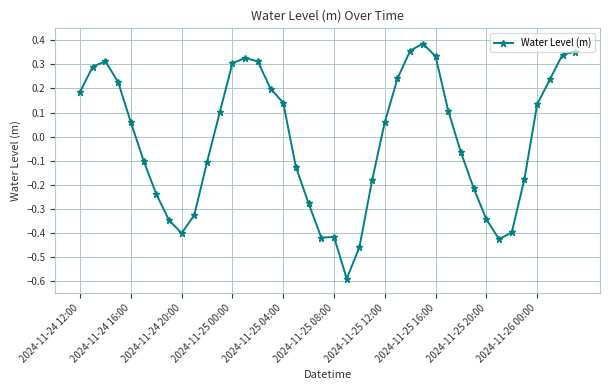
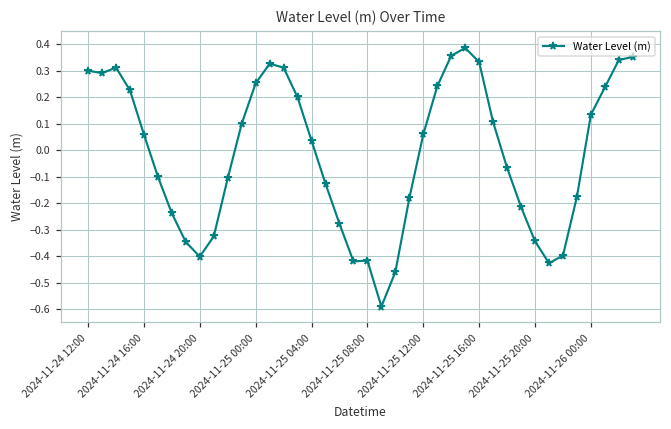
2024-11-24 12:00: 0.19 -> 0.30
2024-11-25 00:00: 0.30 -> 0.25
2024-11-25 04:00: 0.14 -> 0.04
